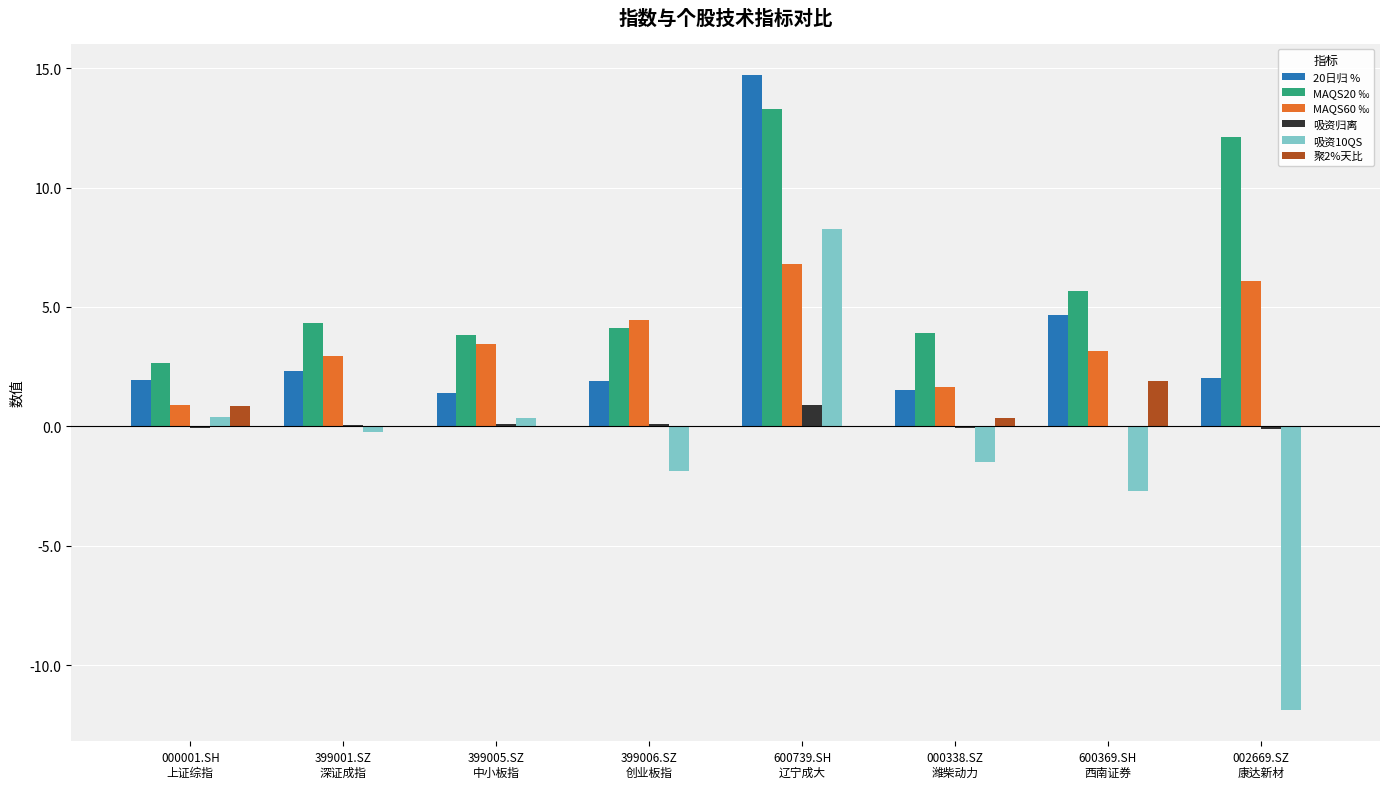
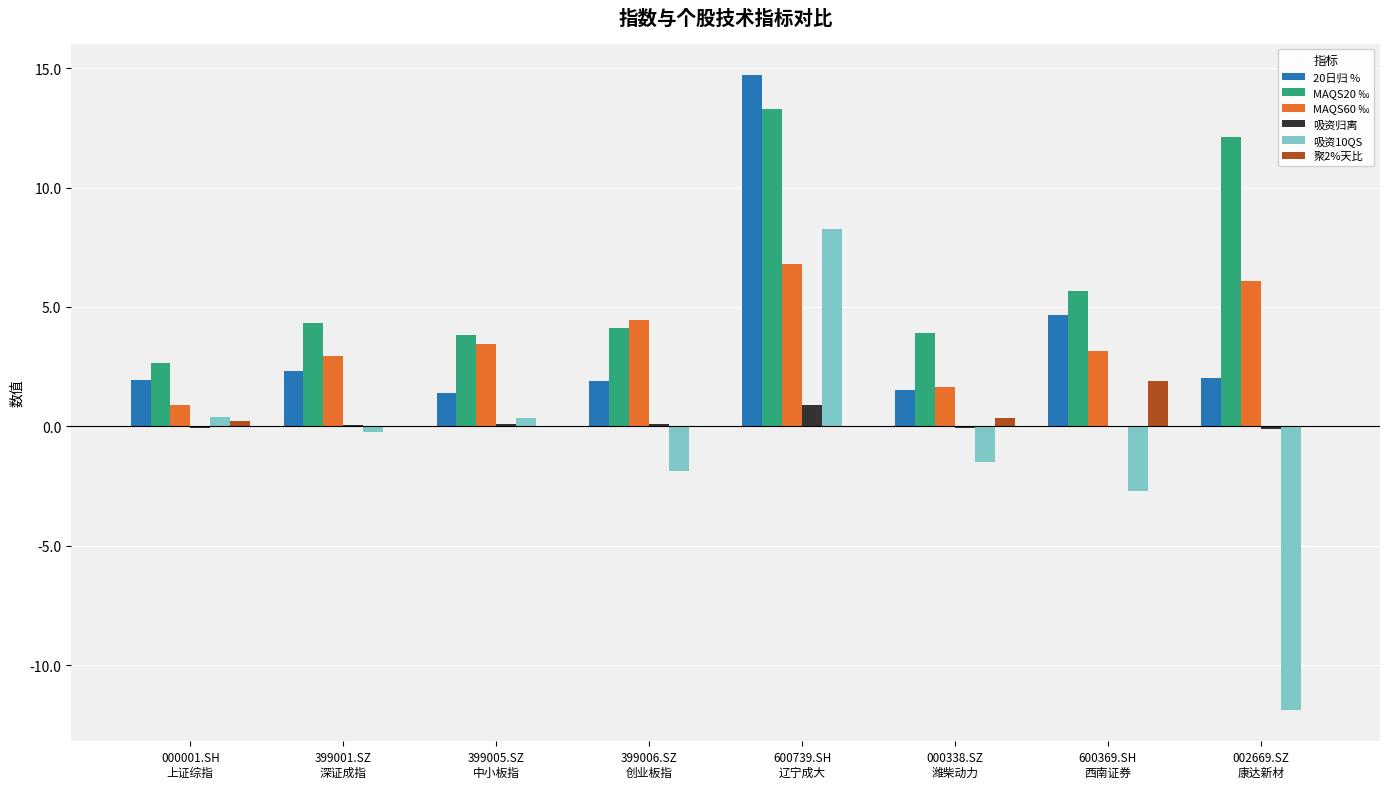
聚2%天比, 000001.SH 上证综指: 0.9 -> 0.2
